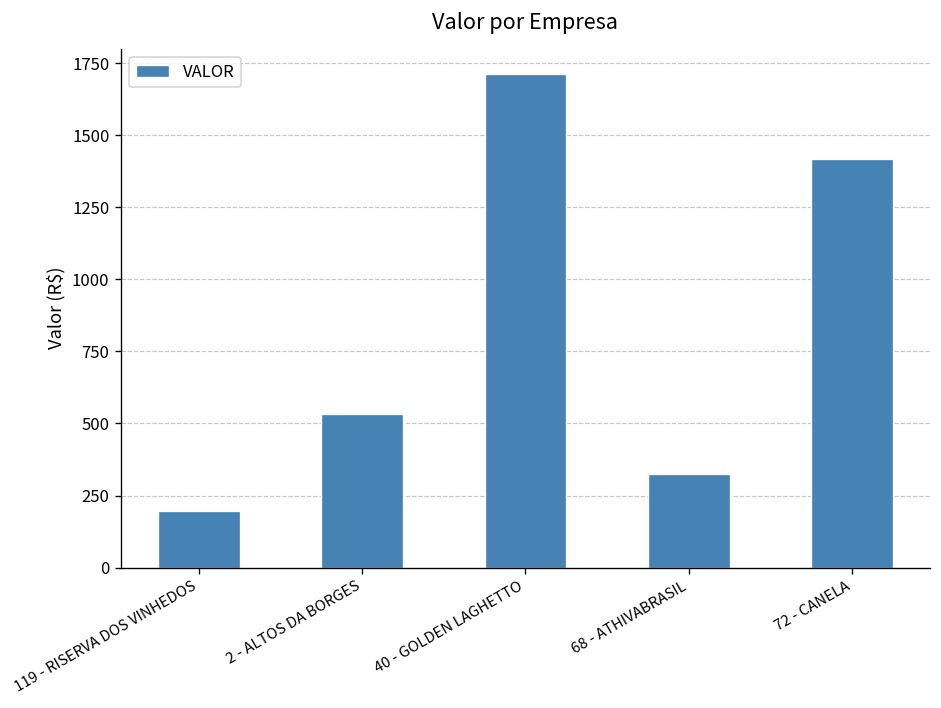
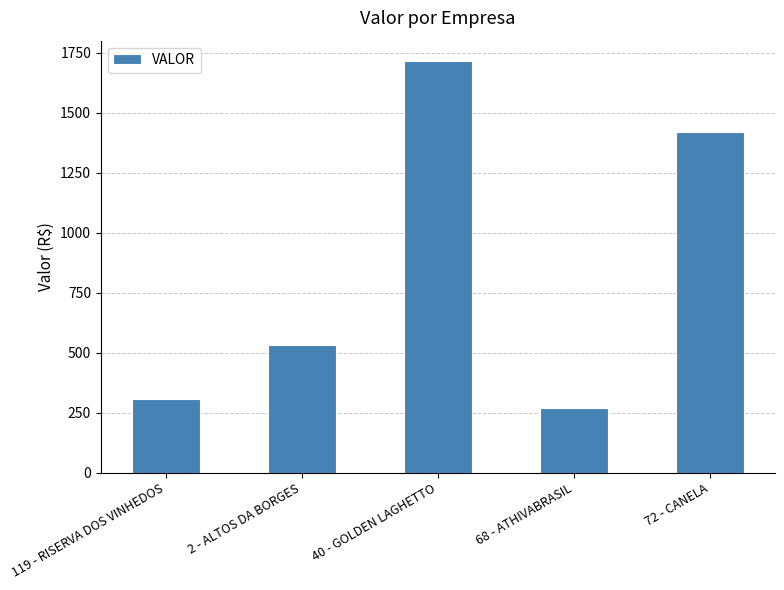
119 - RISERVA DOS VINHEDOS: 200 -> 310
68 - ATHIVABRASIL: 320 -> 270
